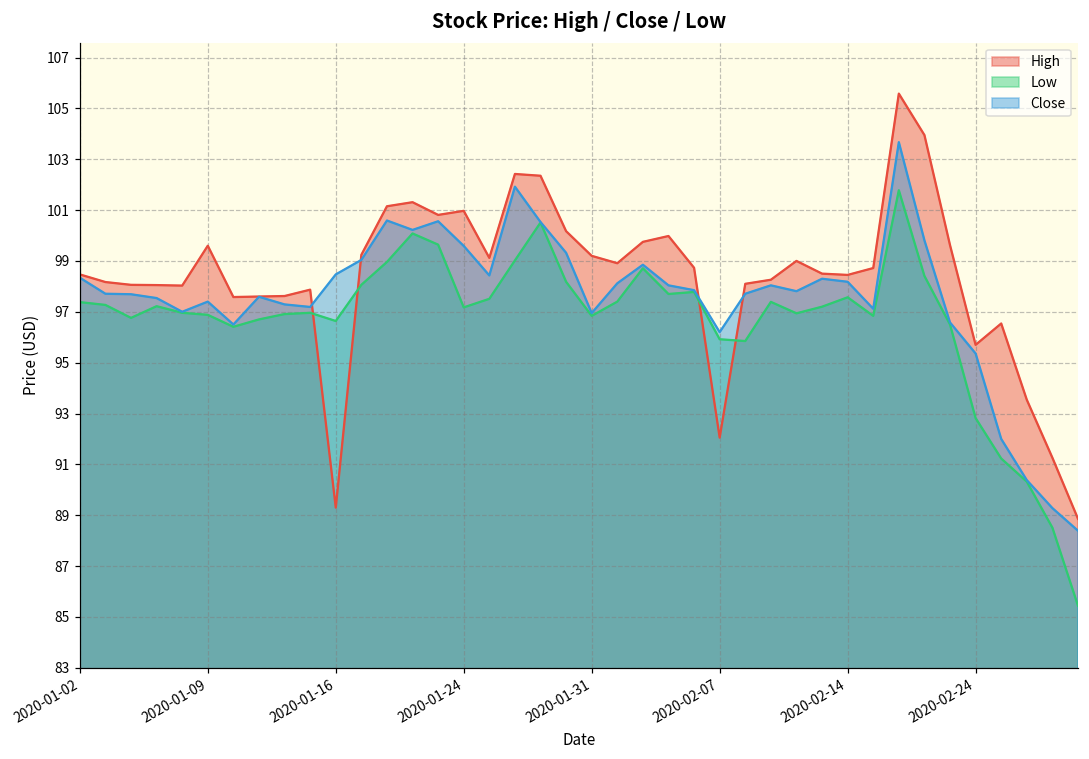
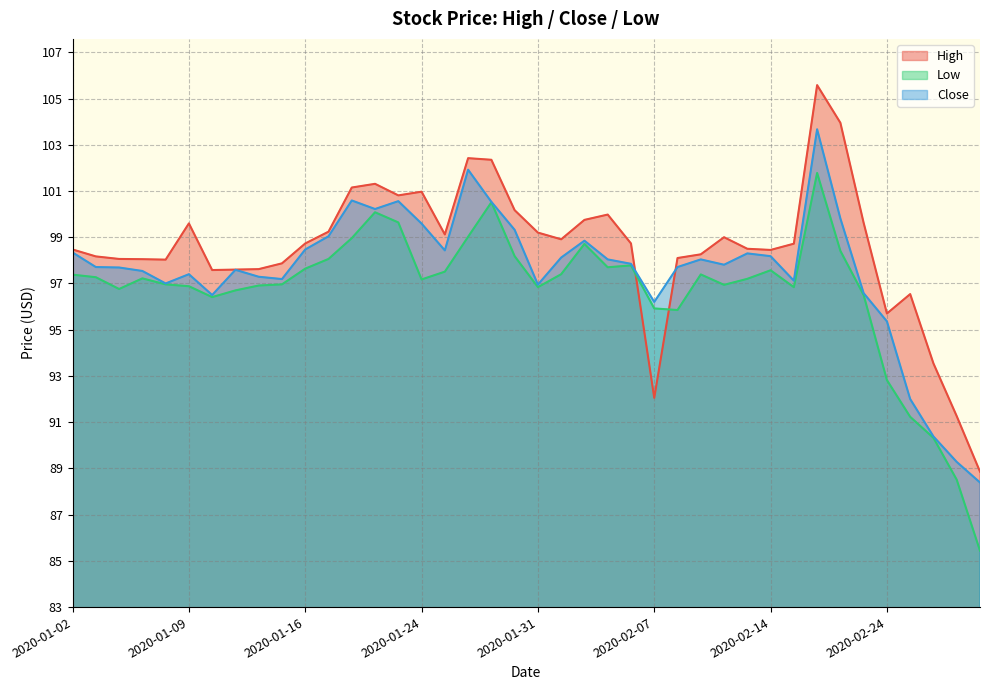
High, 2020-01-16: 89.3 -> 98.7
Low, 2020-01-16: 96.6 -> 97.6
